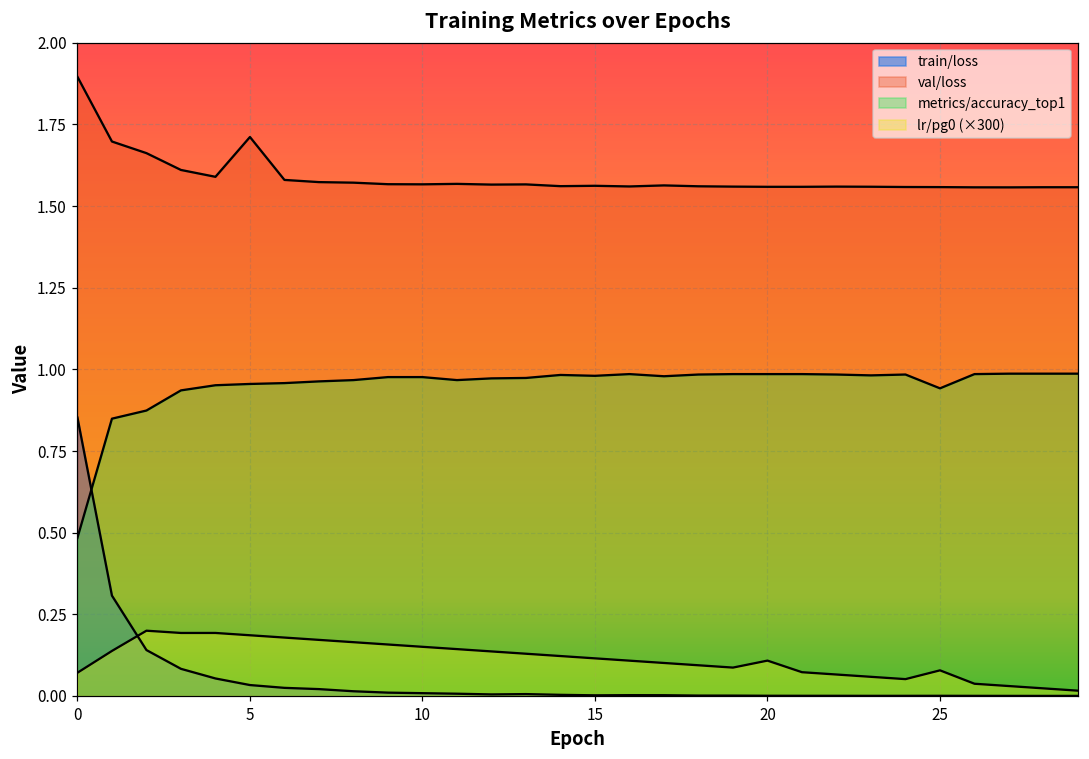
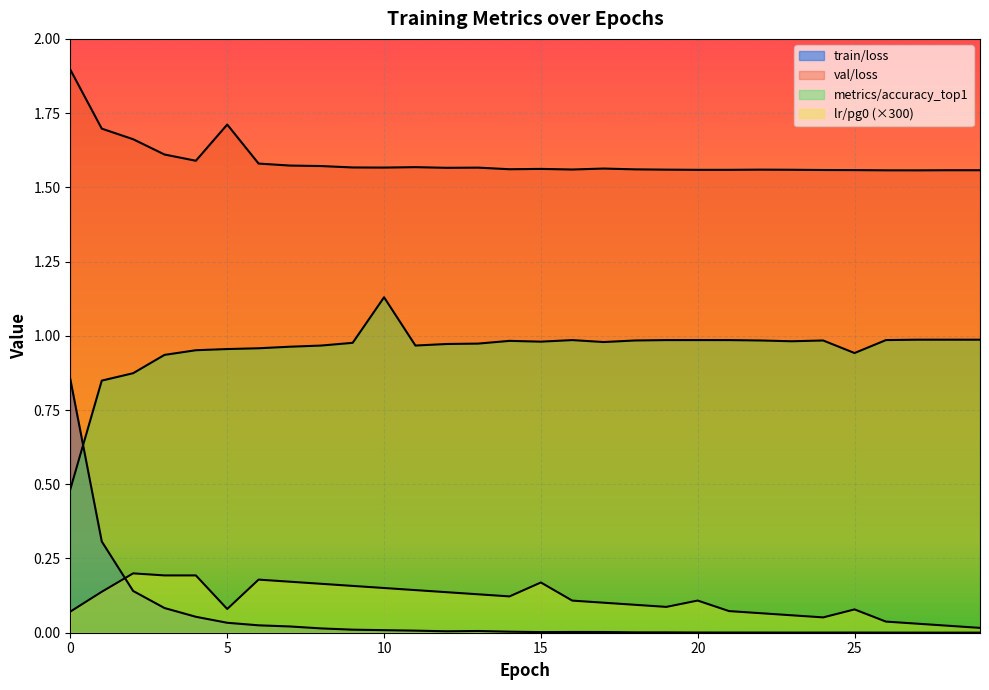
lr/pg0 (×300), 5: 0.19 -> 0.08
metrics/accuracy_top1, 10: 0.98 -> 1.13
lr/pg0 (×300), 15: 0.12 -> 0.17
